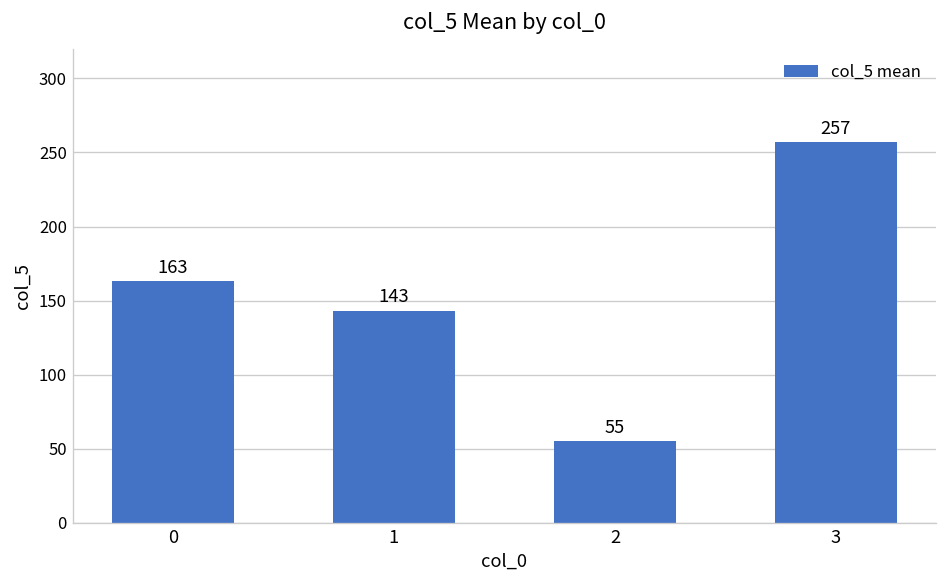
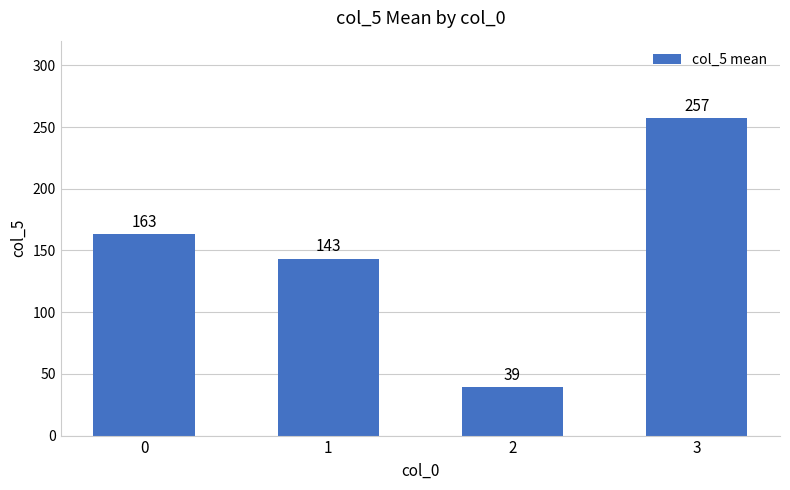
2: 55 -> 39
